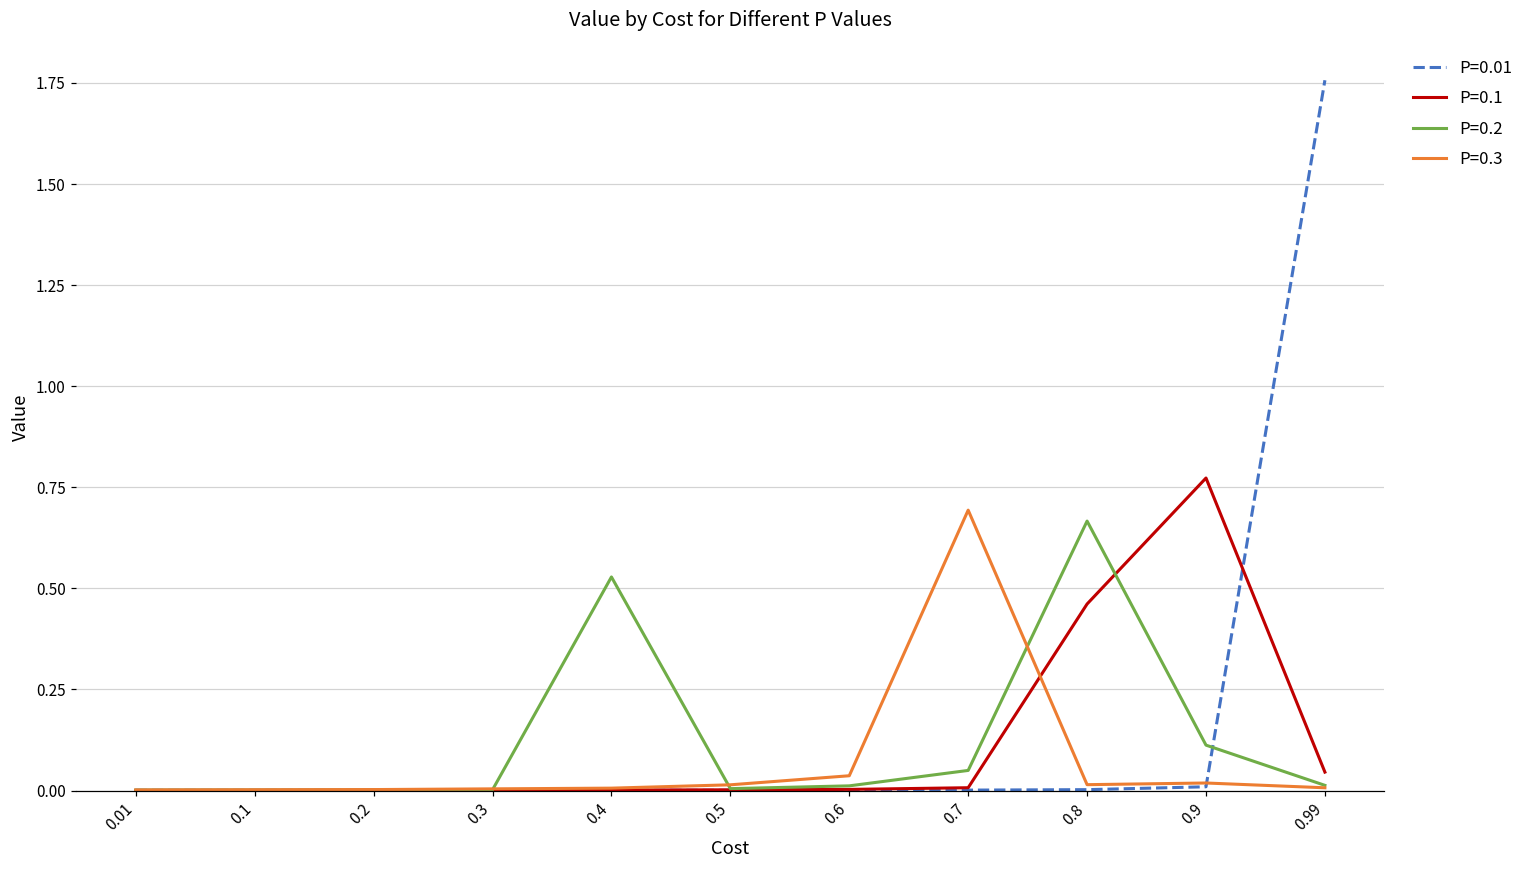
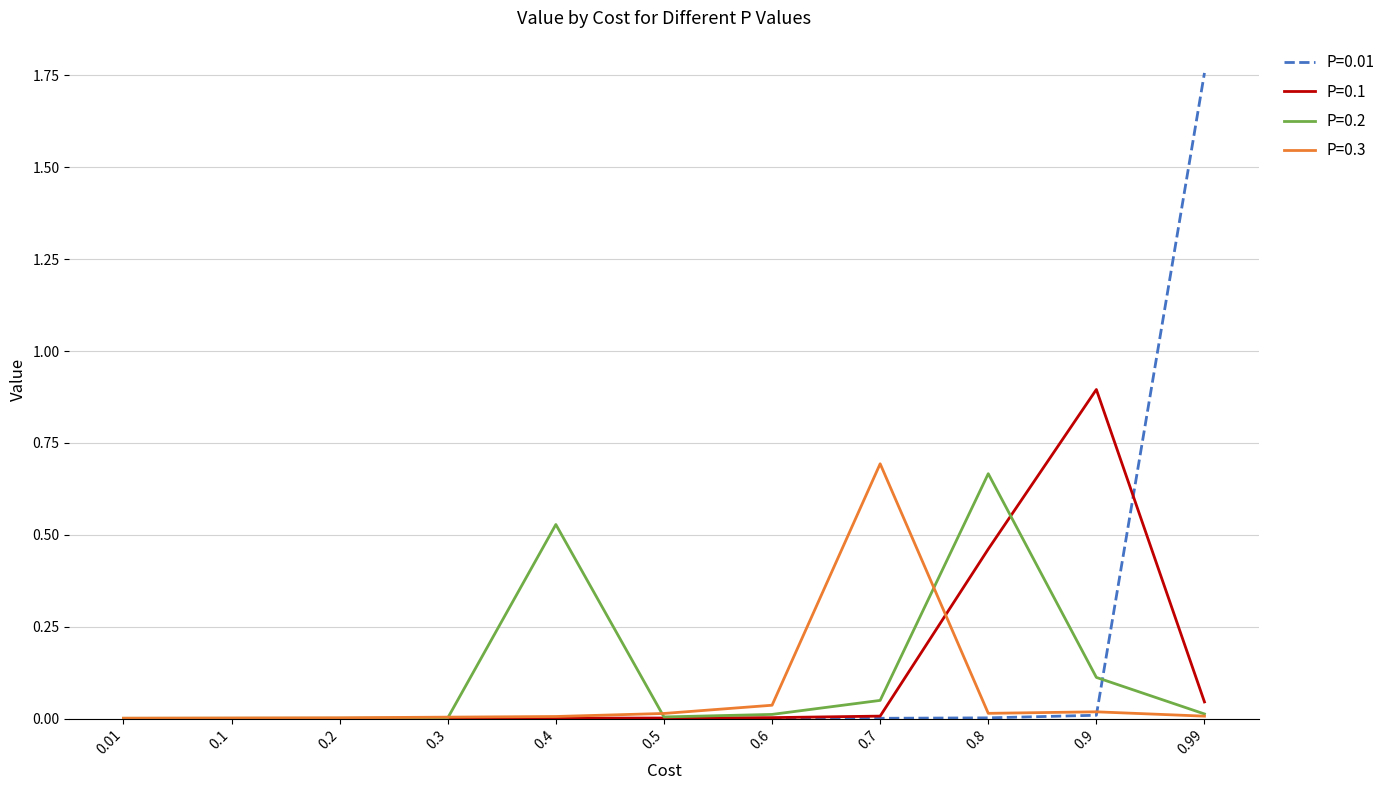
P=0.1, 0.9: 0.77 -> 0.90
